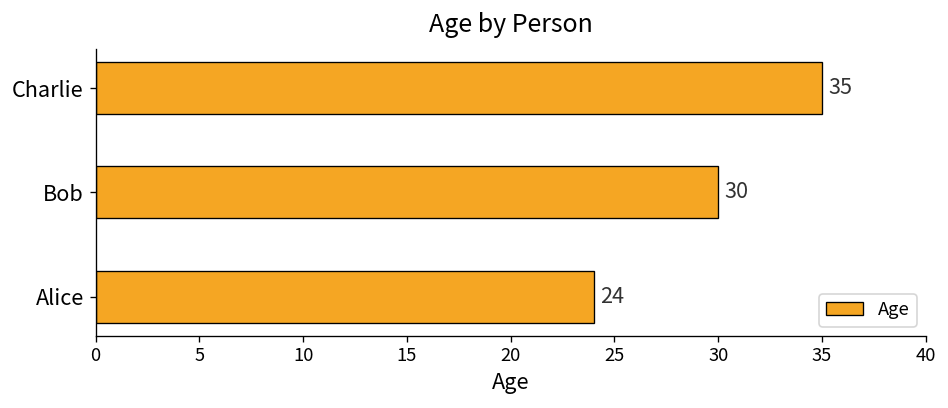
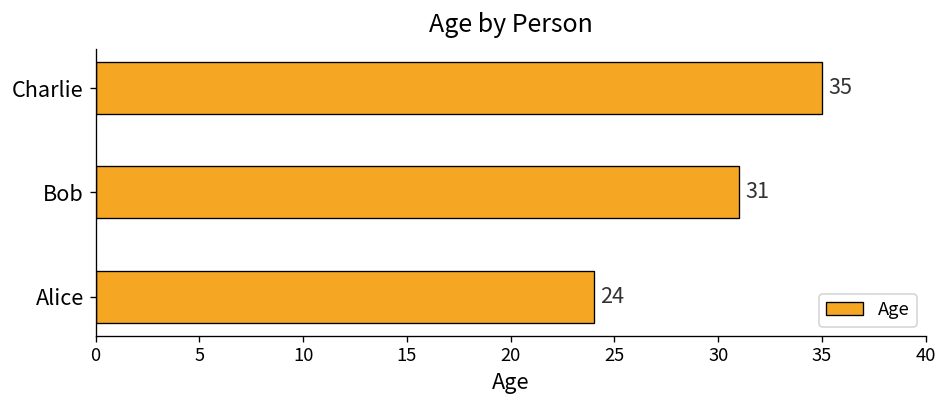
Bob: 30 -> 31
